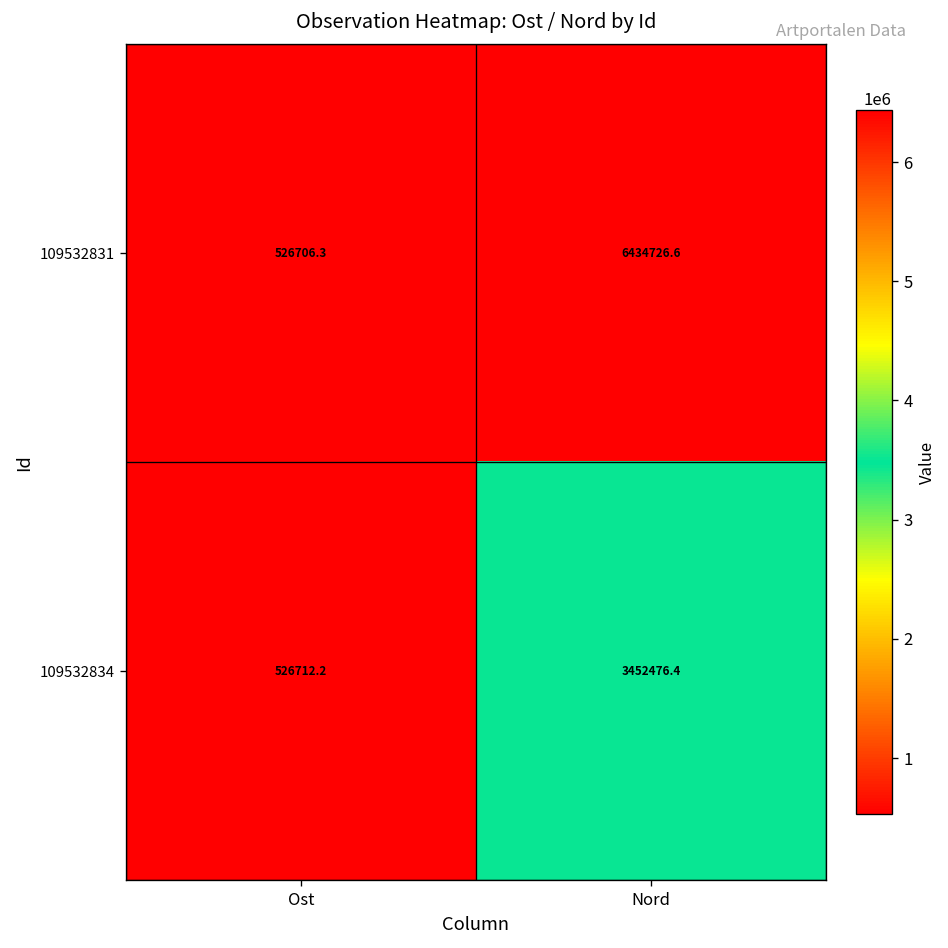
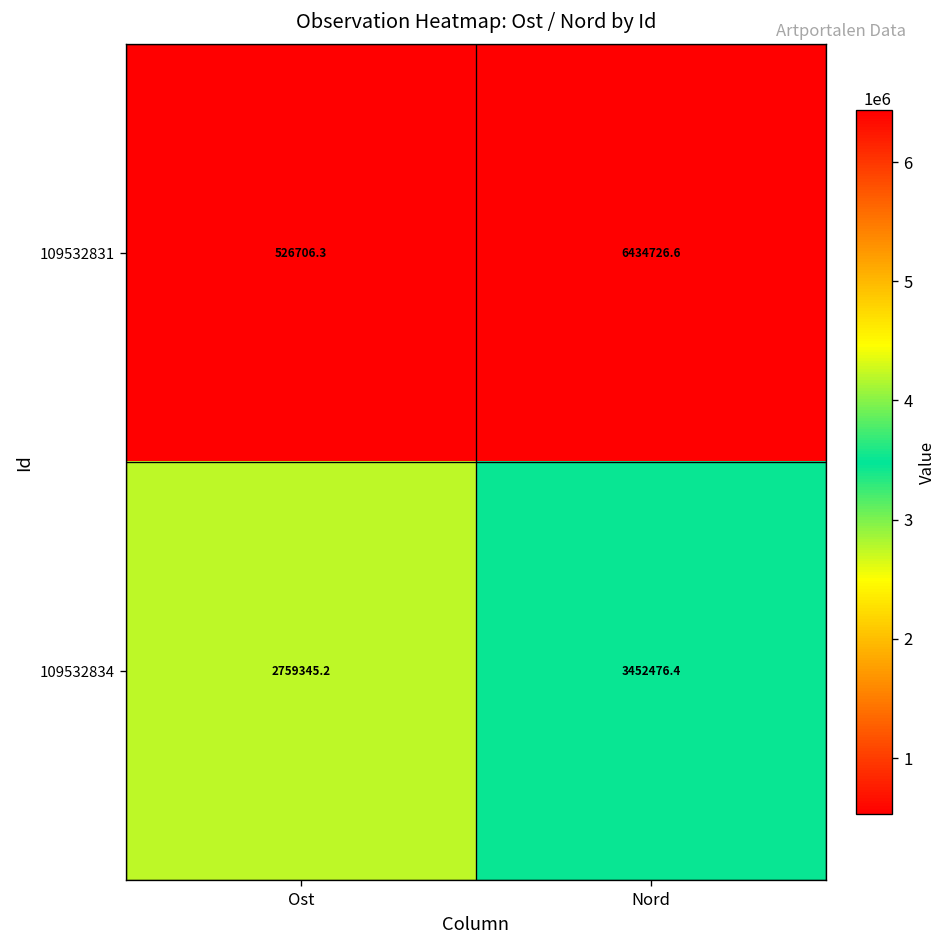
109532834, Ost: 526712.2 -> 2759345.2
